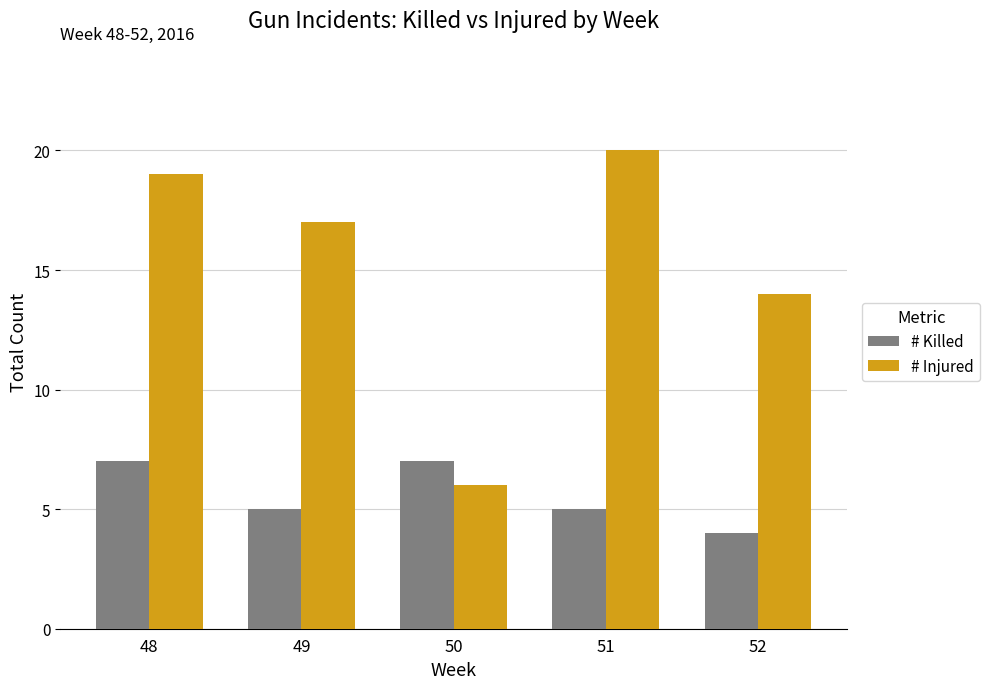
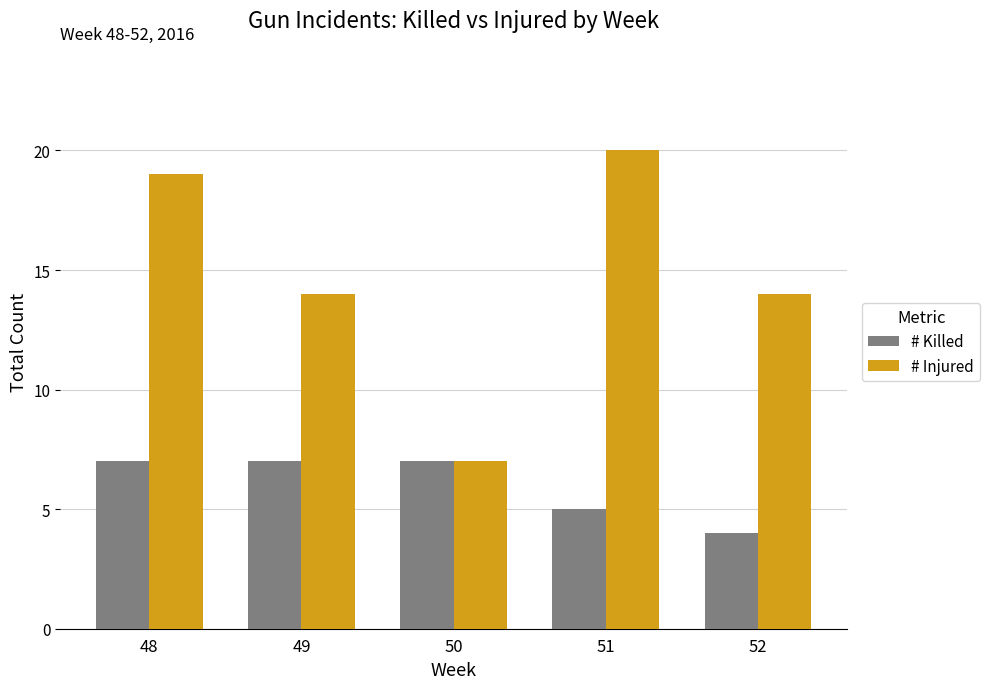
# Killed, 49: 5 -> 7
# Injured, 49: 17 -> 14
# Injured, 50: 6 -> 7
